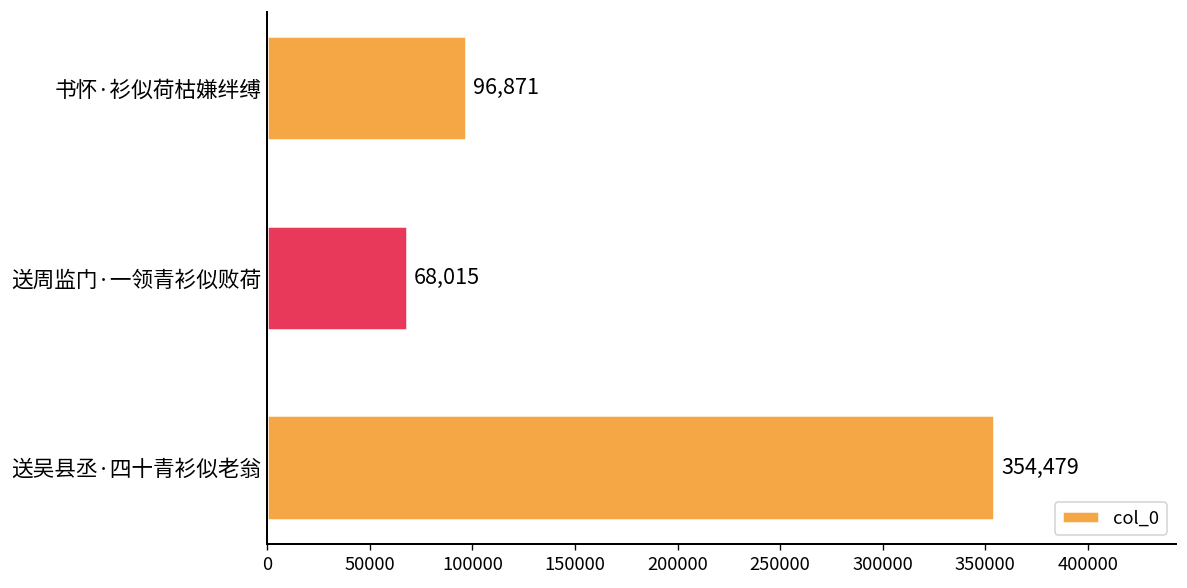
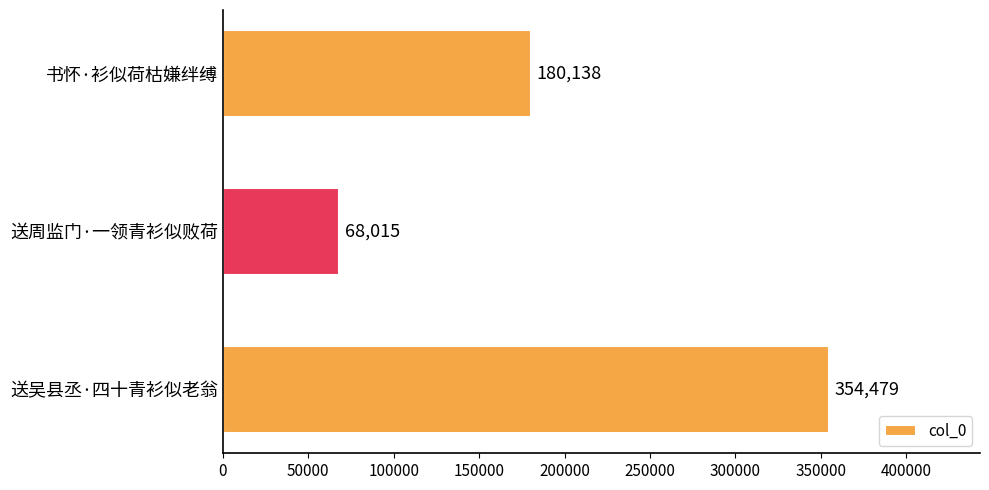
书怀·衫似荷枯嫌绊缚: 96,871 -> 180,138
